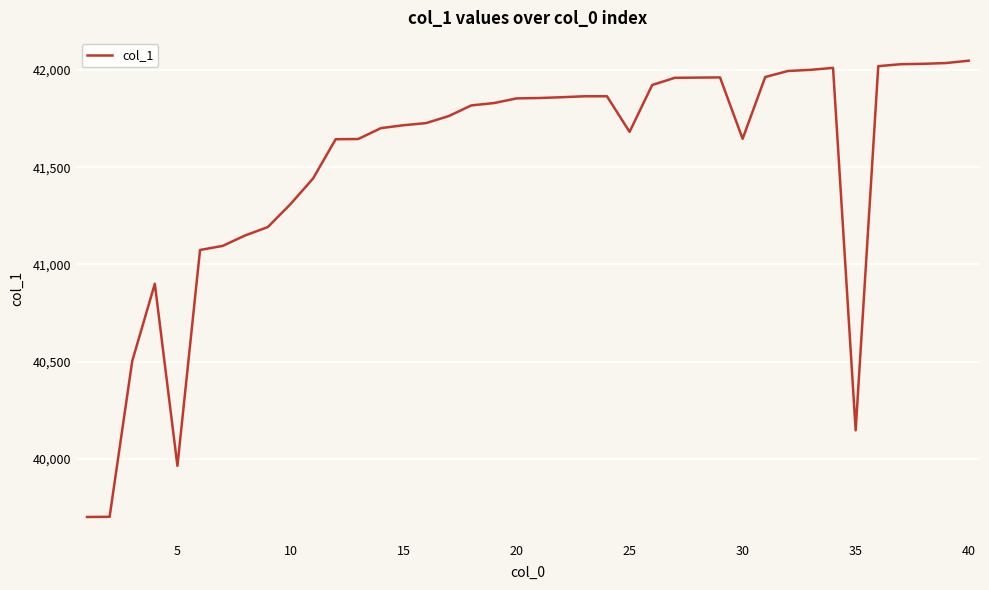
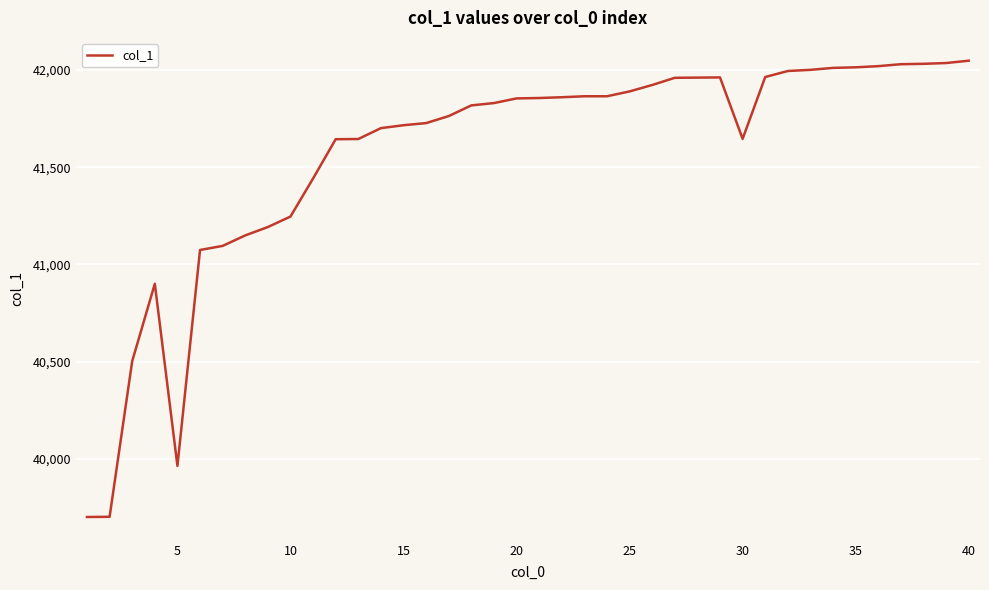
10: 41,310 -> 41,250
25: 41,680 -> 41,890
35: 40,150 -> 42,010
